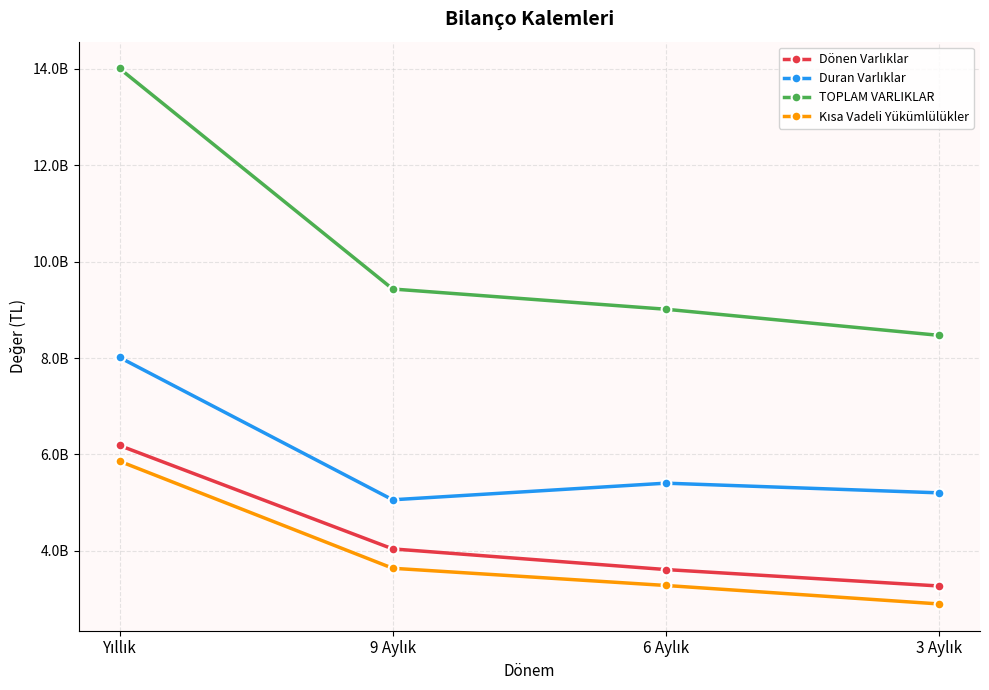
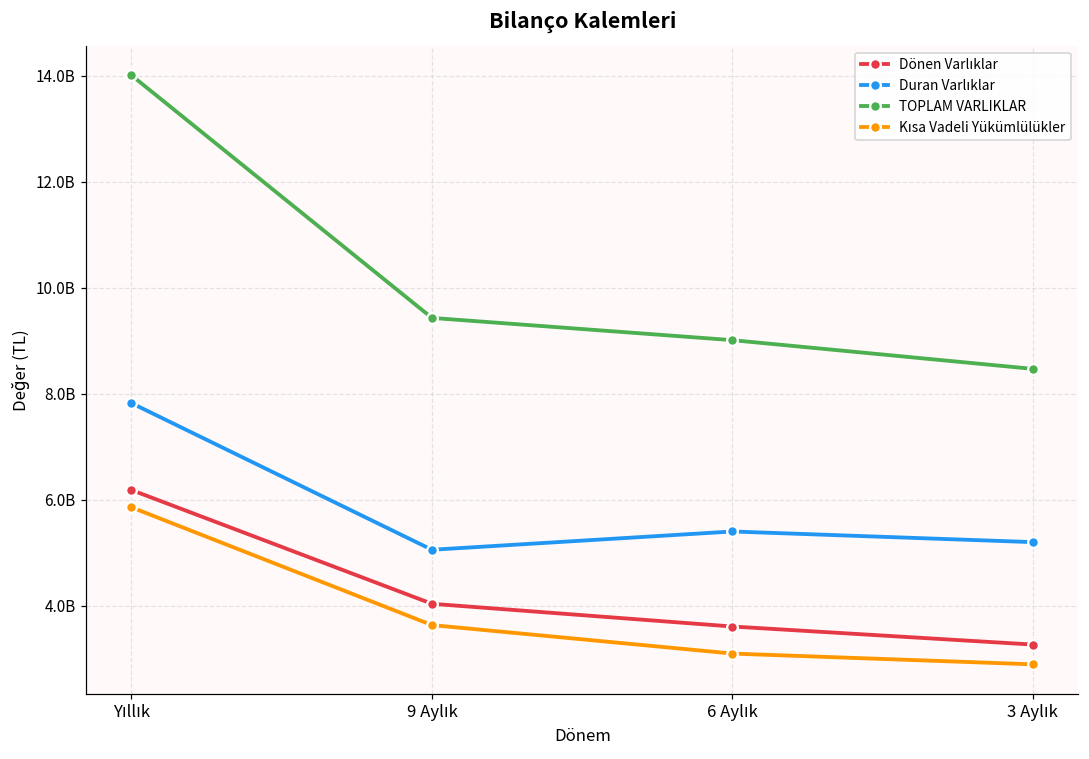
Duran Varlıklar, Yıllık: 8000000000 -> 7800000000
Kısa Vadeli Yükümlülükler, 6 Aylık: 3300000000 -> 3100000000
